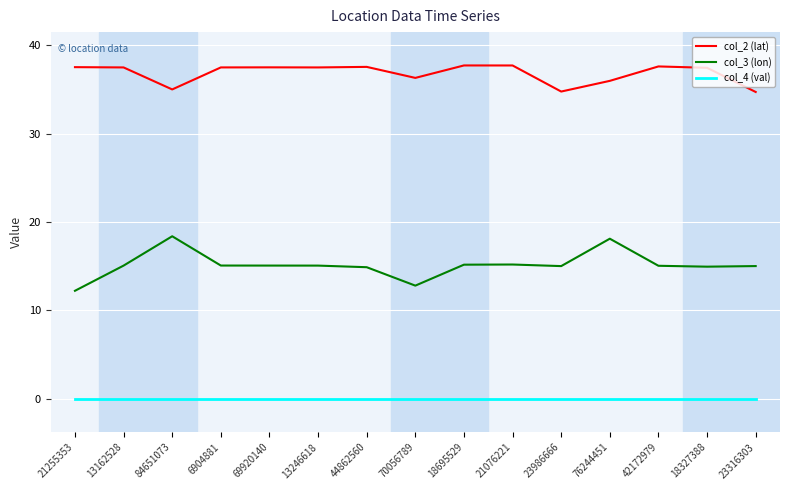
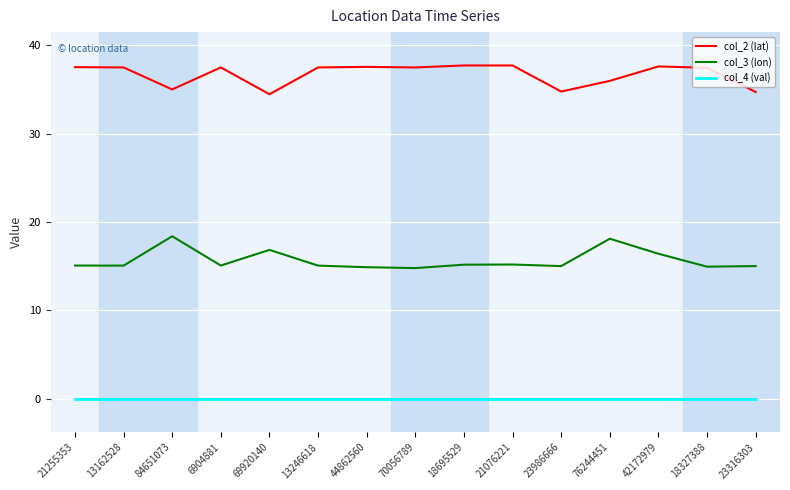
col_3 (lon), 21255353: 12 -> 15
col_2 (lat), 69920140: 38 -> 34
col_3 (lon), 69920140: 15 -> 17
col_2 (lat), 70056789: 36 -> 38
col_3 (lon), 70056789: 13 -> 15
col_3 (lon), 42172979: 15 -> 16
